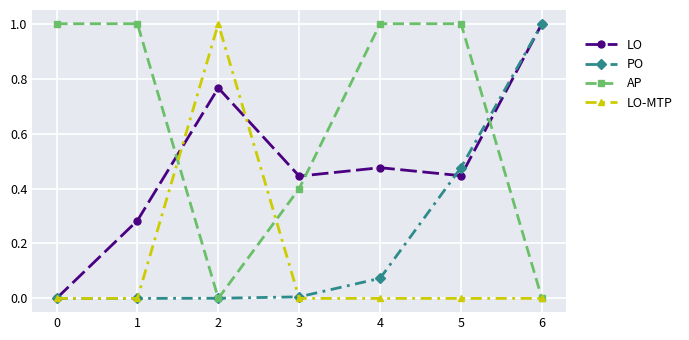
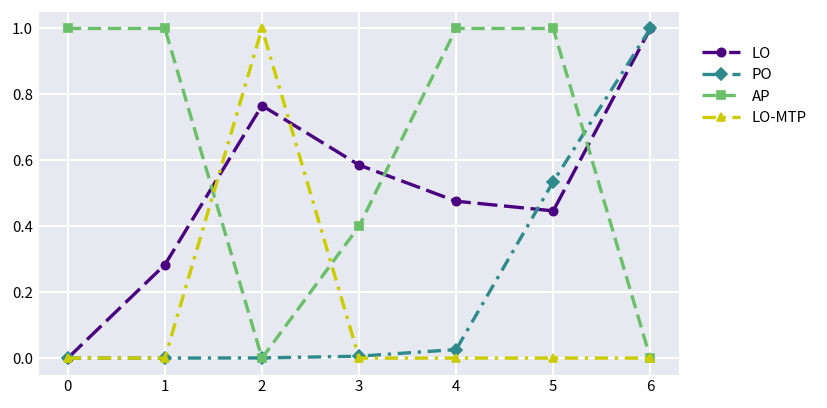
LO, 3: 0.45 -> 0.59
PO, 4: 0.07 -> 0.03
PO, 5: 0.48 -> 0.54
